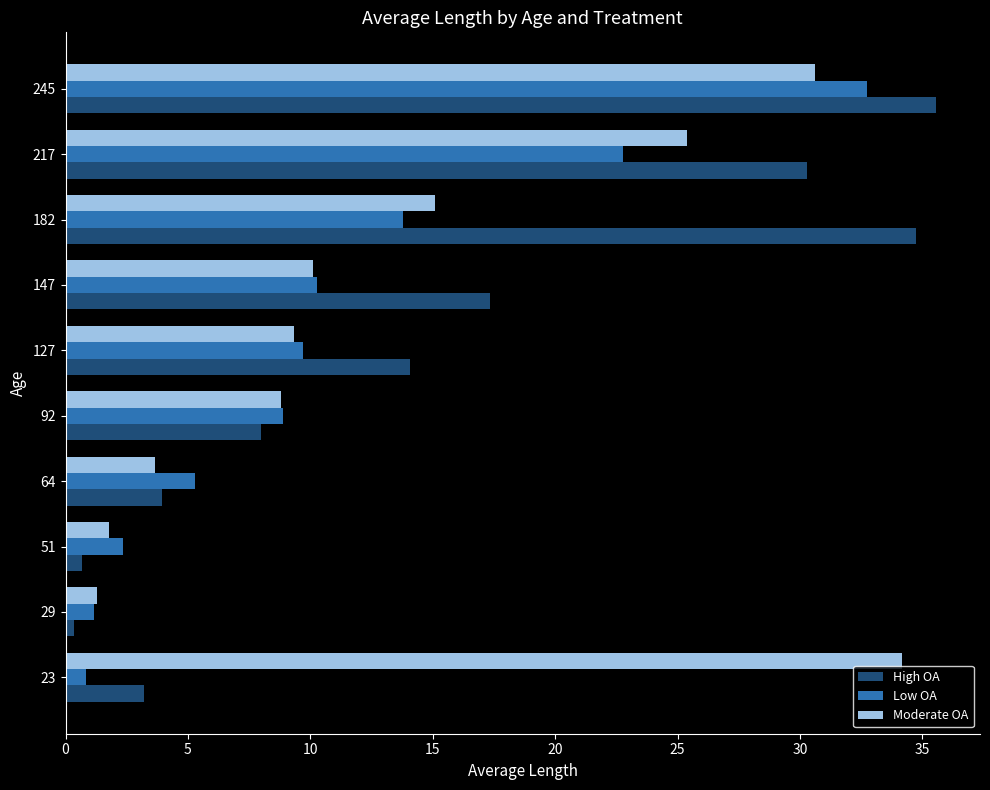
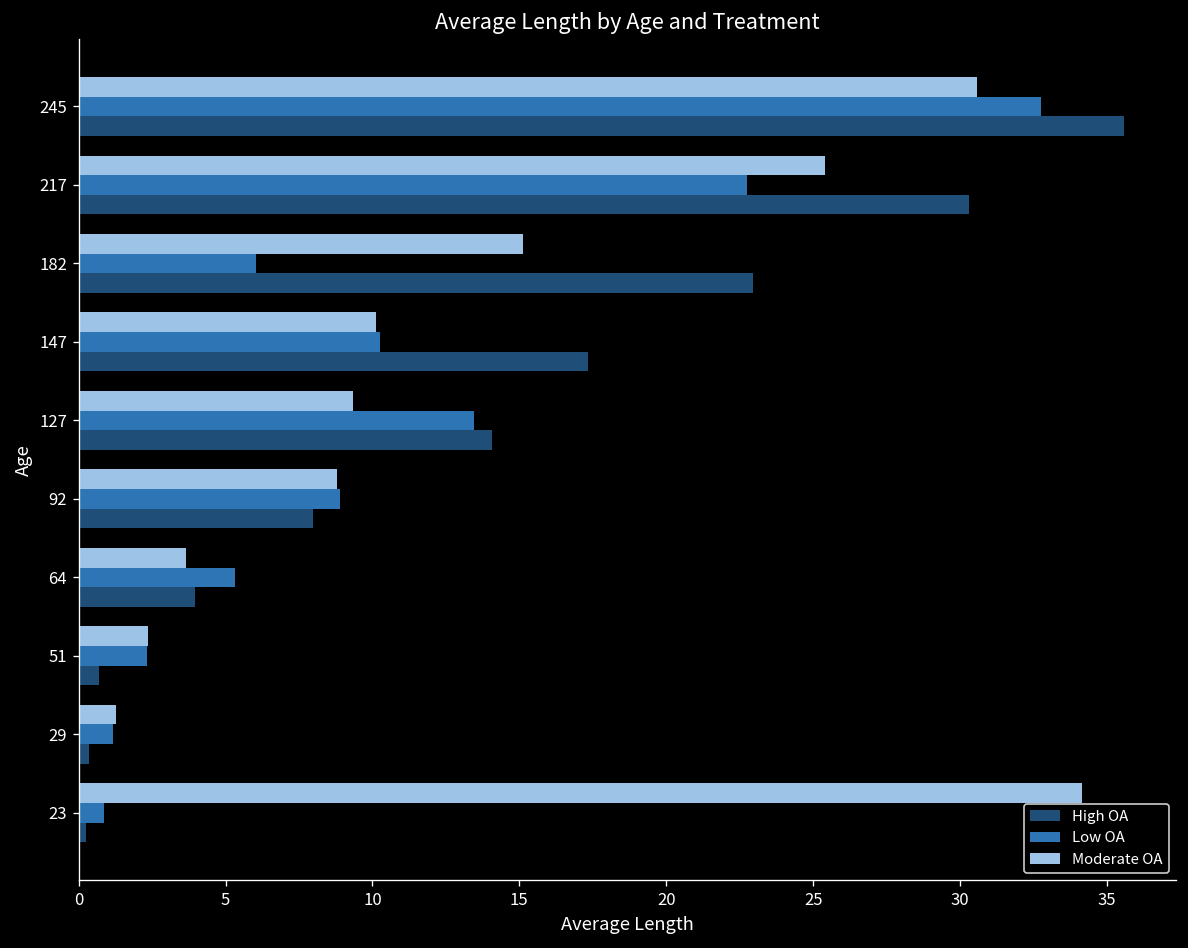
Low OA, 182: 13.8 -> 6.0
High OA, 182: 34.7 -> 22.9
Low OA, 127: 9.7 -> 13.5
Moderate OA, 51: 1.8 -> 2.3
High OA, 23: 3.2 -> 0.3
